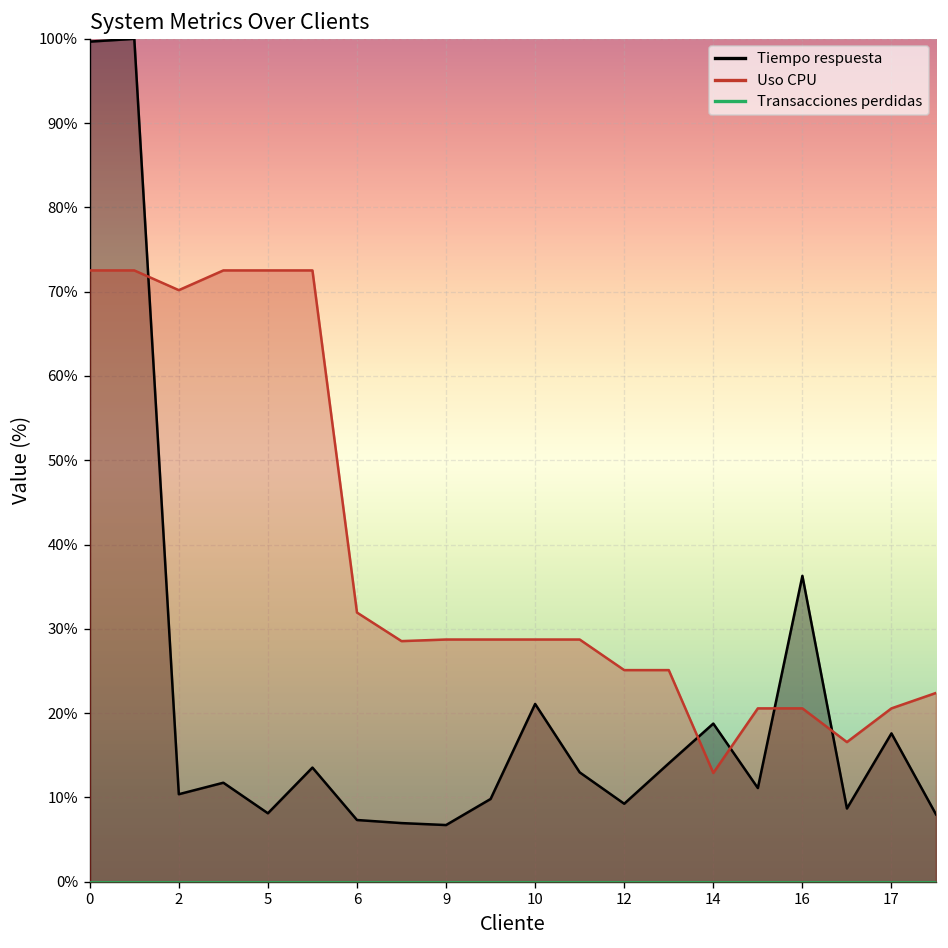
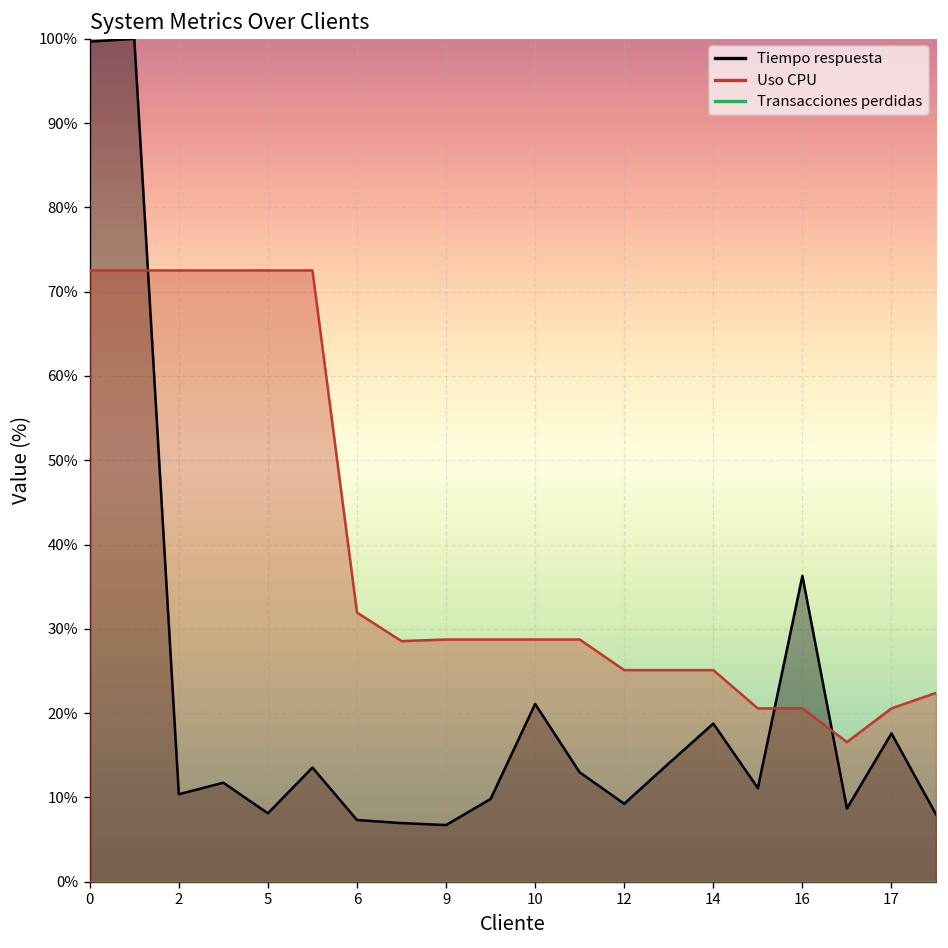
Uso CPU, 2: 70% -> 73%
Uso CPU, 14: 13% -> 25%
